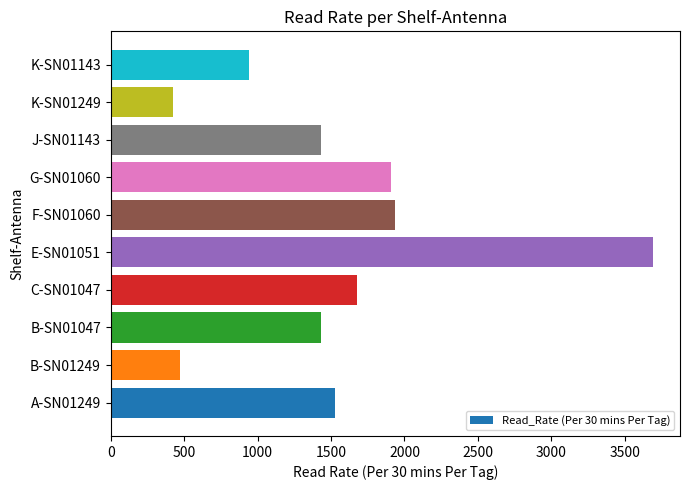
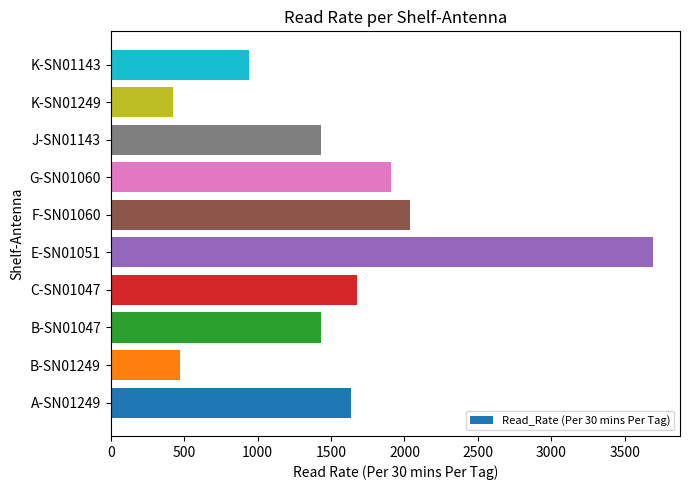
F-SN01060: 1940 -> 2040
A-SN01249: 1520 -> 1640
